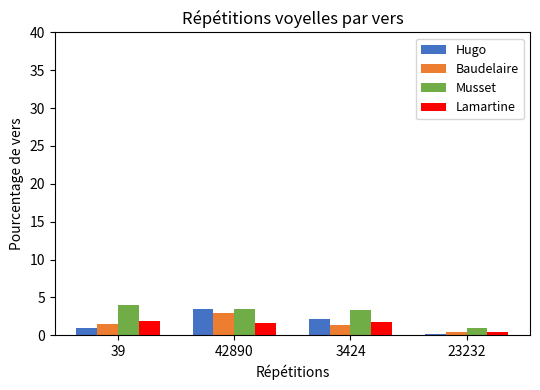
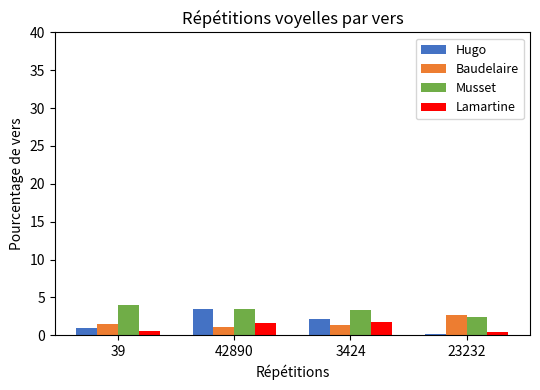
Lamartine, 39: 2 -> 1
Baudelaire, 42890: 3 -> 1
Baudelaire, 23232: 0 -> 3
Musset, 23232: 1 -> 2
